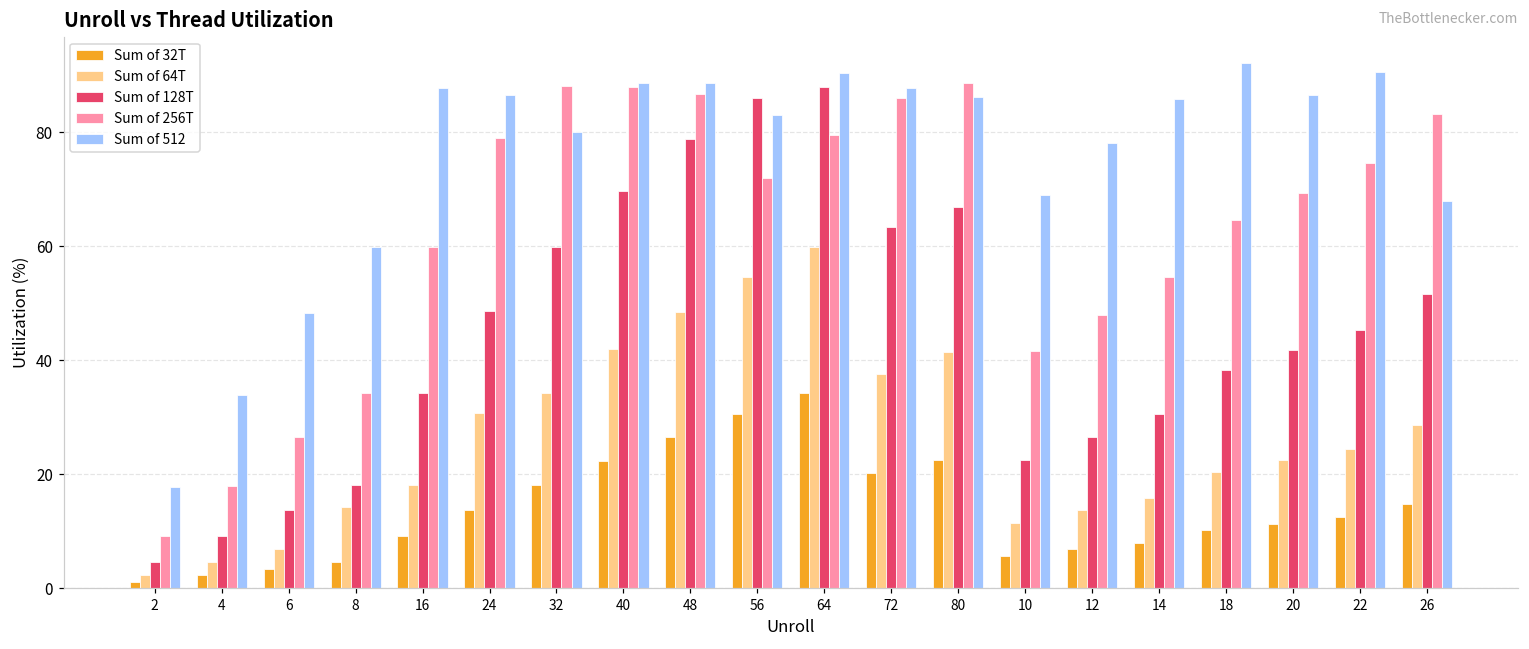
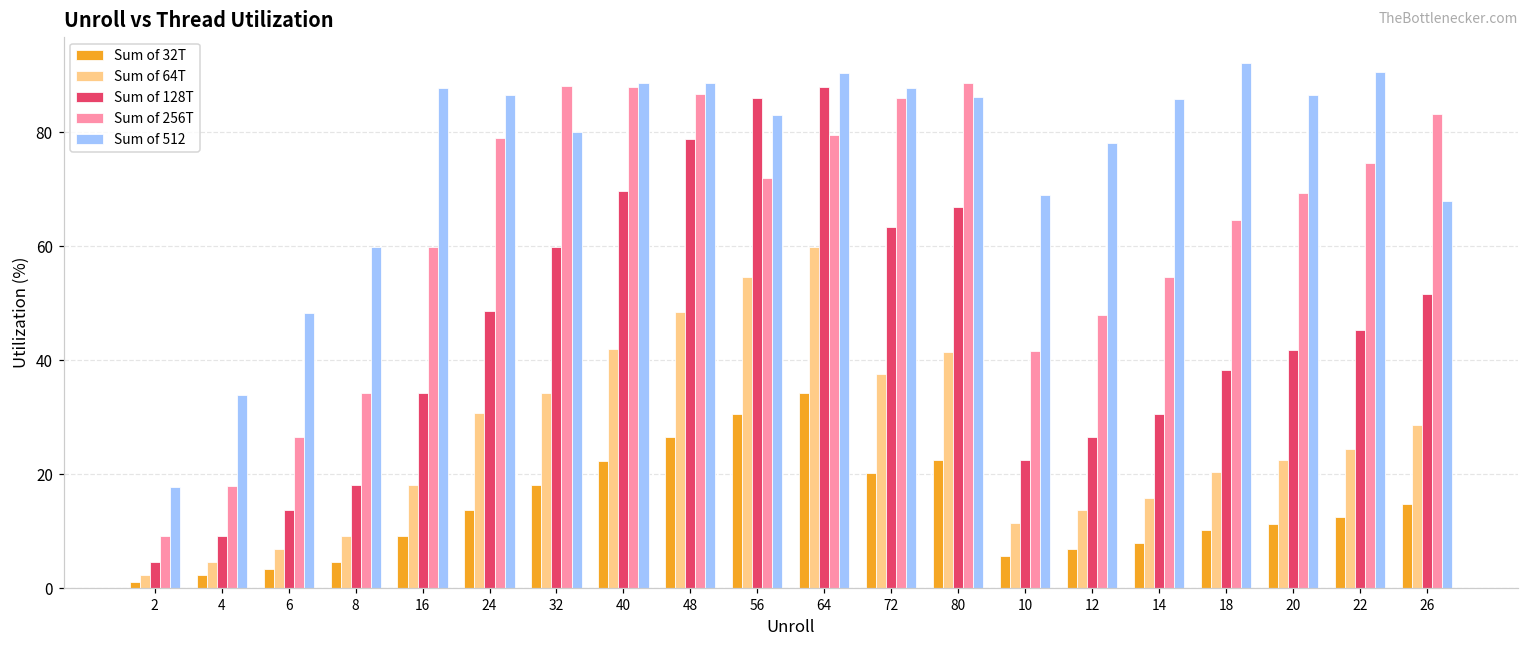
Sum of 64T, 8: 14 -> 9
